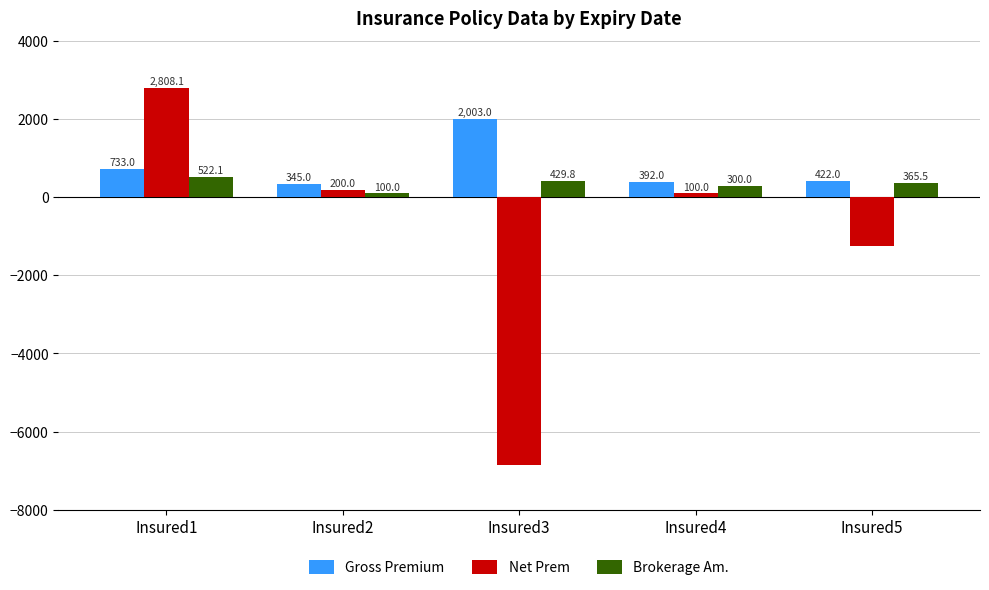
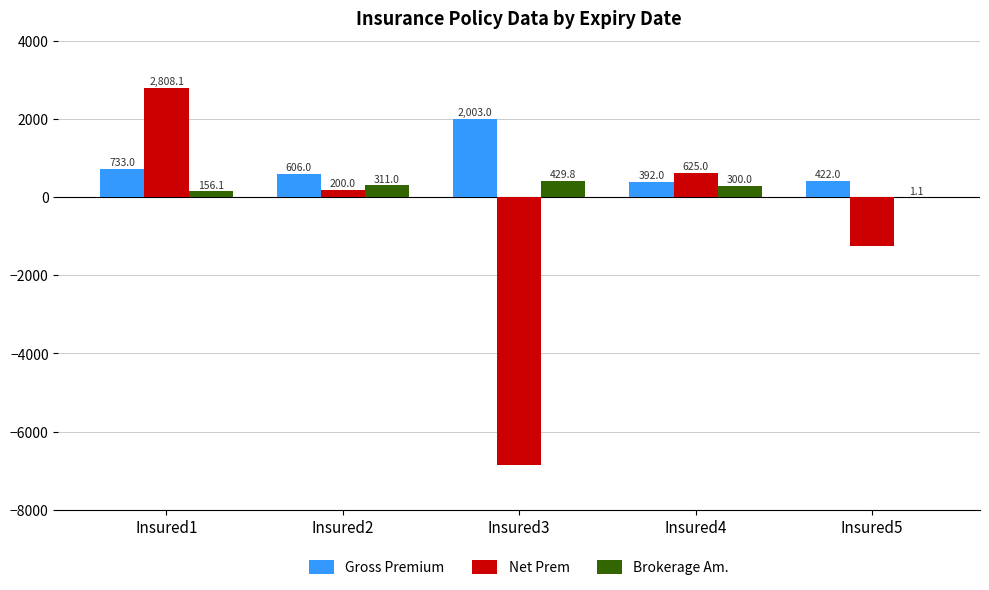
Brokerage Am., Insured1: 522.1 -> 156.1
Gross Premium, Insured2: 345.0 -> 606.0
Brokerage Am., Insured2: 100.0 -> 311.0
Net Prem, Insured4: 100.0 -> 625.0
Brokerage Am., Insured5: 365.5 -> 1.1
